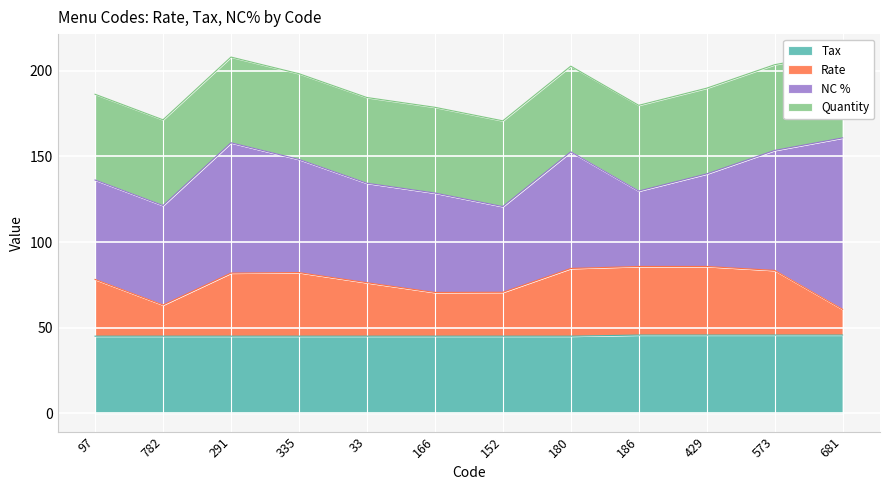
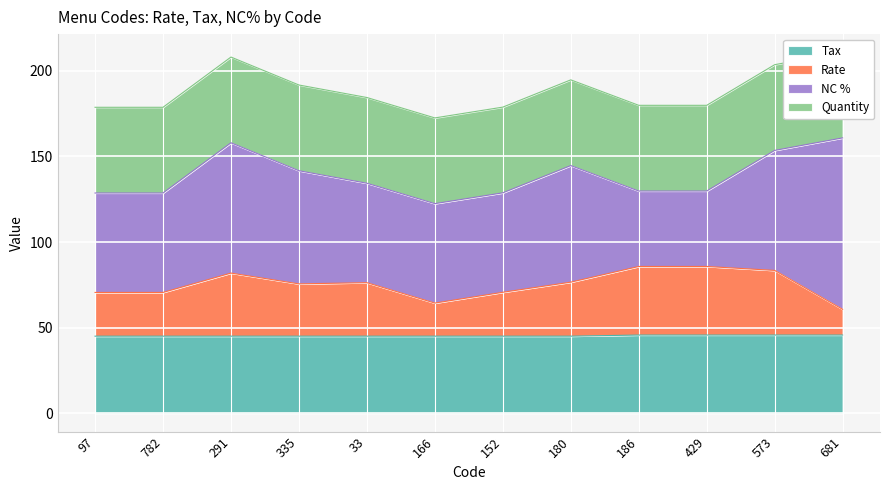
Rate, 97: 33 -> 25
Rate, 782: 18 -> 25
Rate, 335: 37 -> 30
Rate, 166: 25 -> 19
NC %, 152: 50 -> 58
Rate, 180: 39 -> 31
NC %, 429: 54 -> 44
